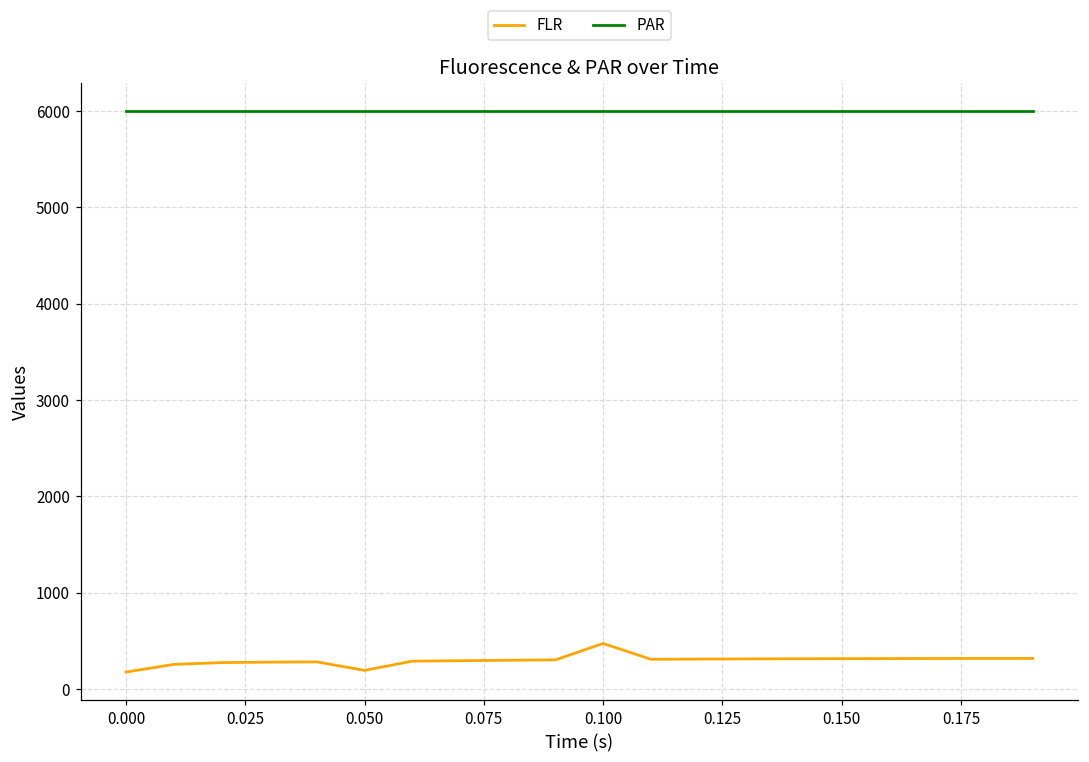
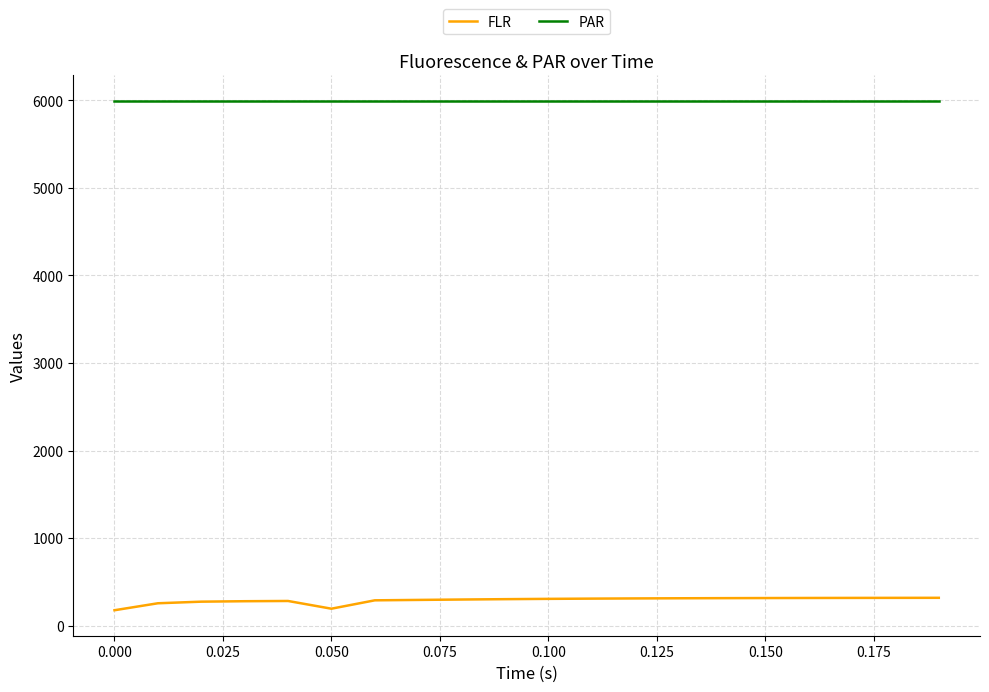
FLR, 0.100: 500 -> 300
